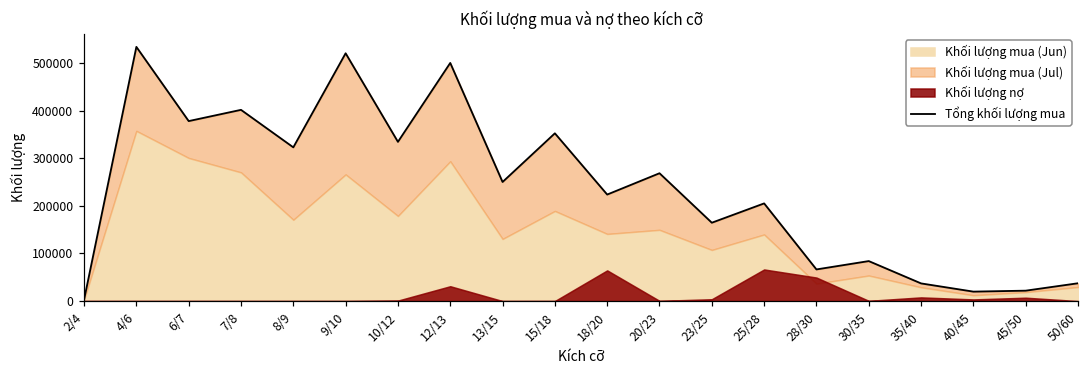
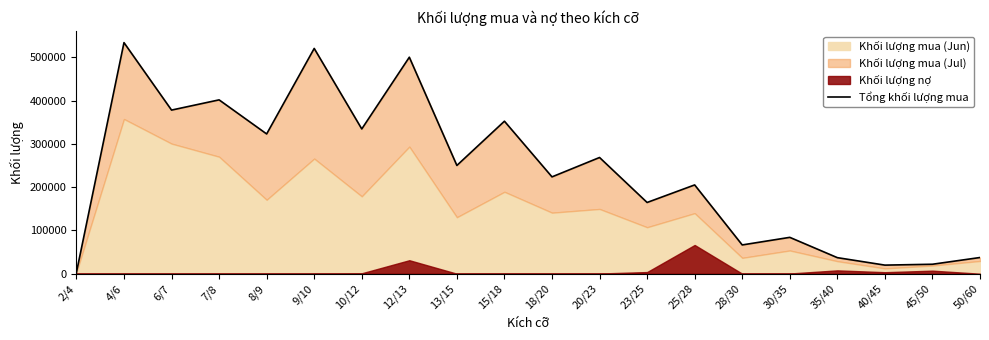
Khối lượng nợ, 18/20: 60000 -> 0
Khối lượng nợ, 28/30: 50000 -> 0
